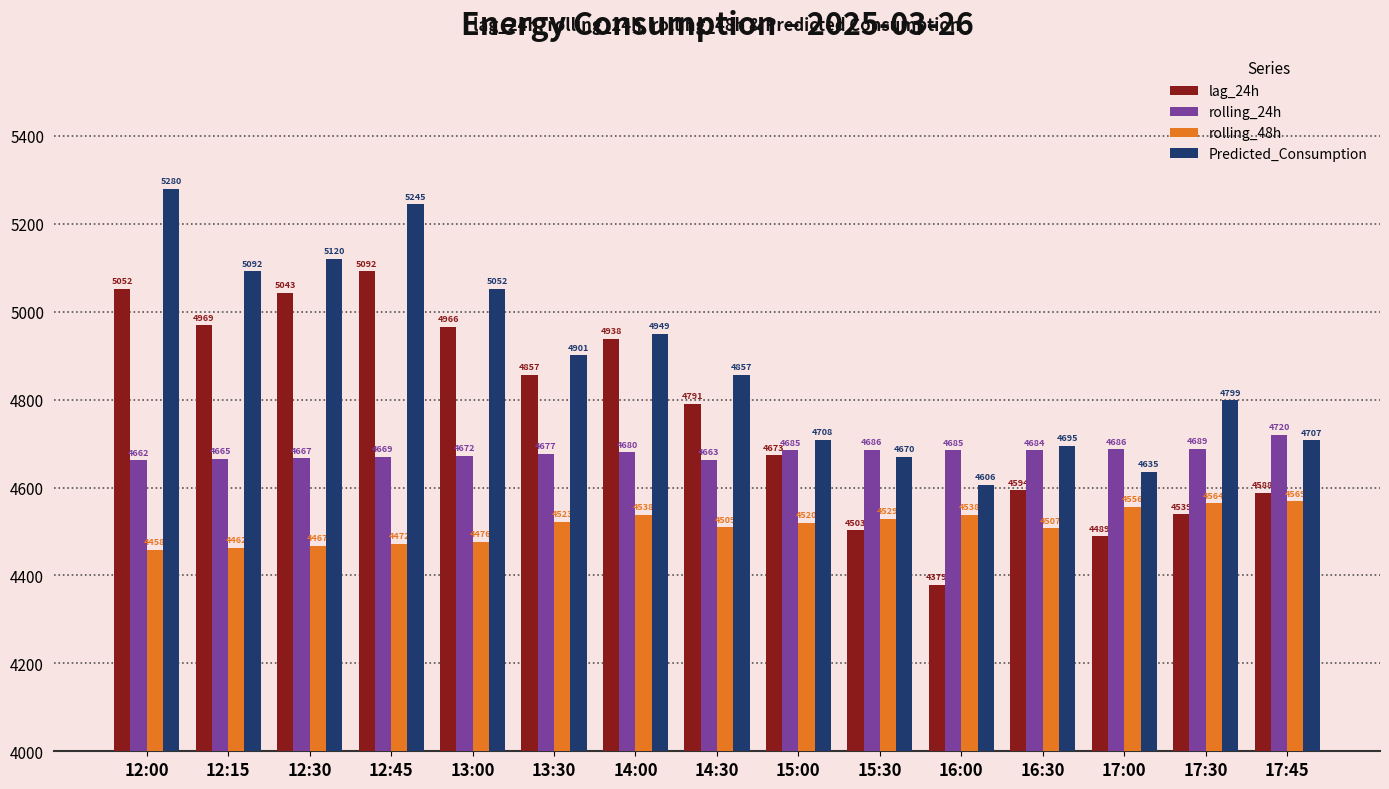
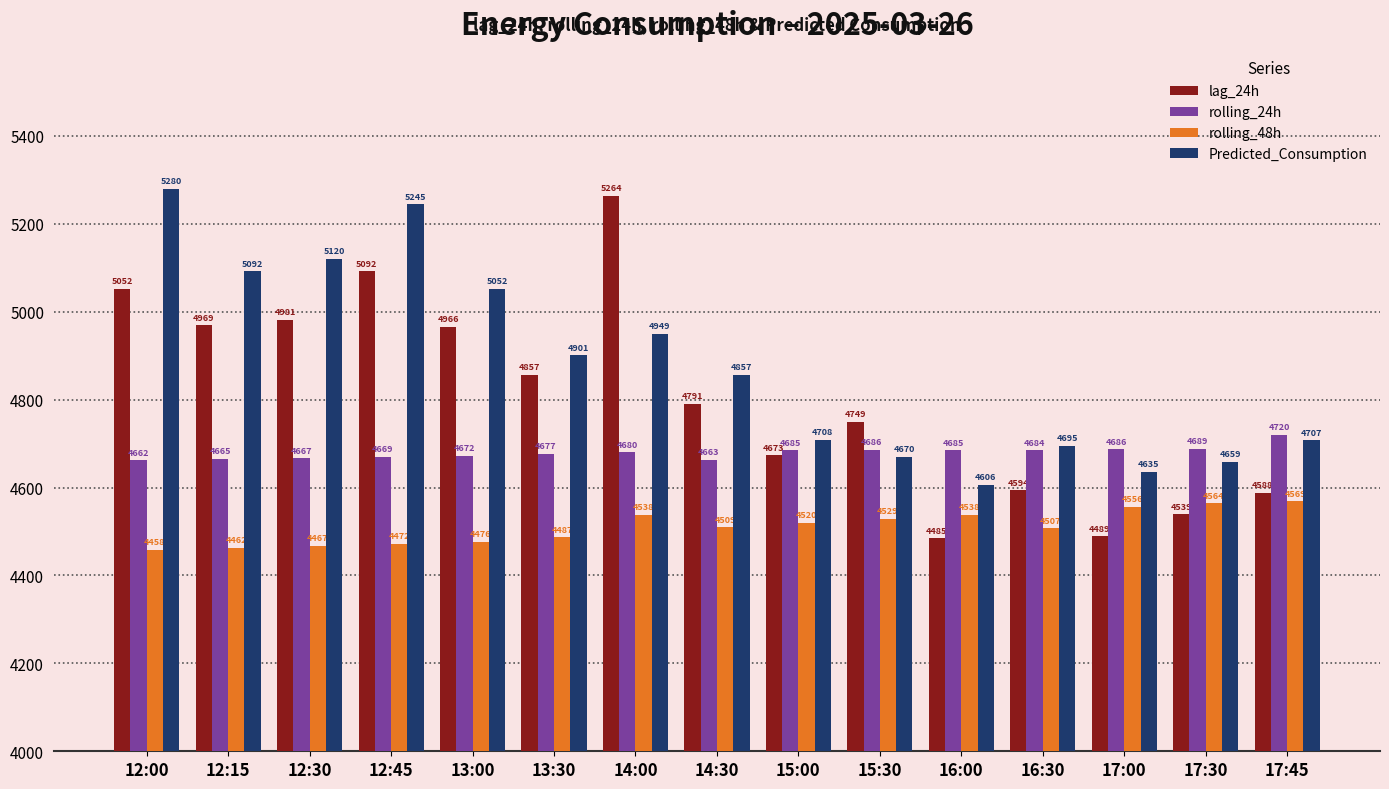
lag_24h, 12:30: 5043 -> 4981
rolling_48h, 13:30: 4523 -> 4487
lag_24h, 14:00: 4938 -> 5264
lag_24h, 15:30: 4503 -> 4749
lag_24h, 16:00: 4379 -> 4485
Predicted_Consumption, 17:30: 4799 -> 4659
